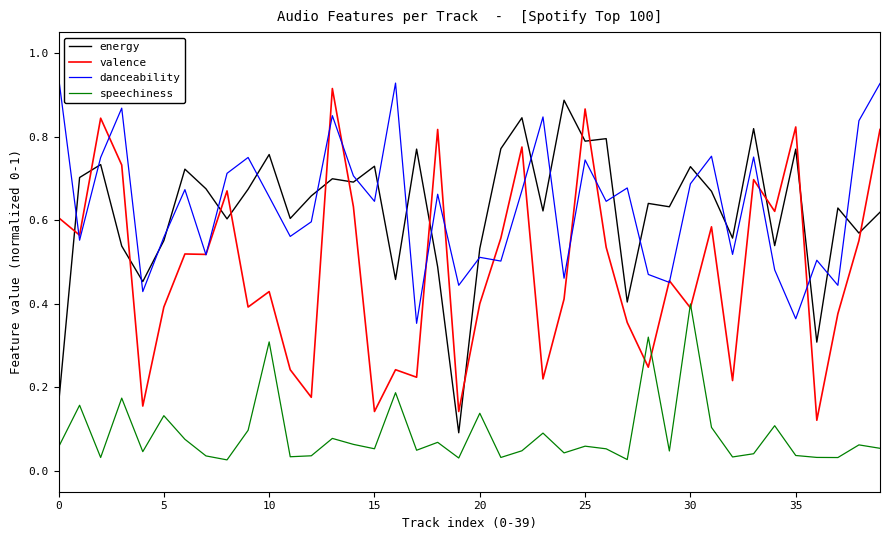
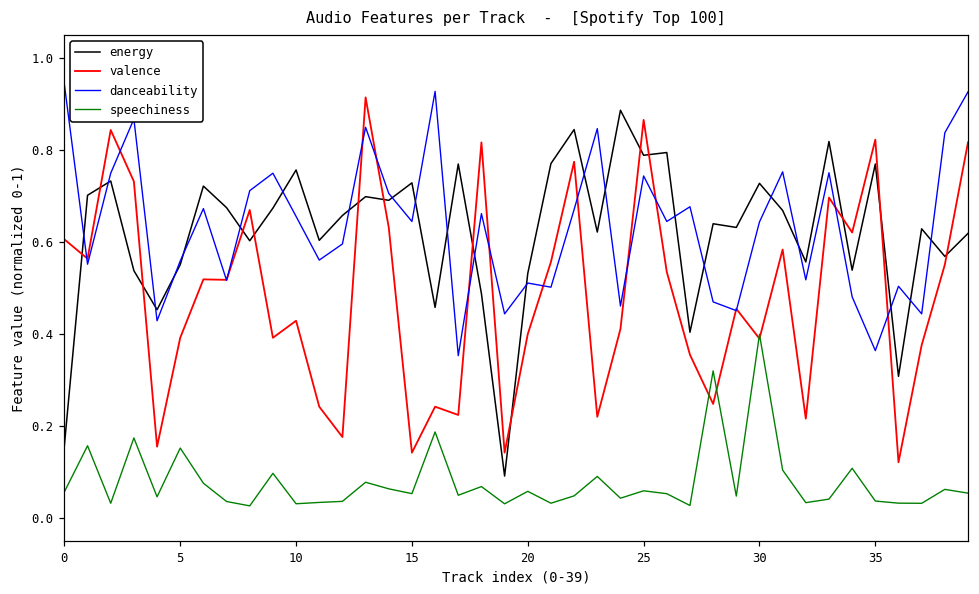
speechiness, 5: 0.13 -> 0.15
speechiness, 10: 0.31 -> 0.03
speechiness, 20: 0.14 -> 0.06
danceability, 30: 0.69 -> 0.64
